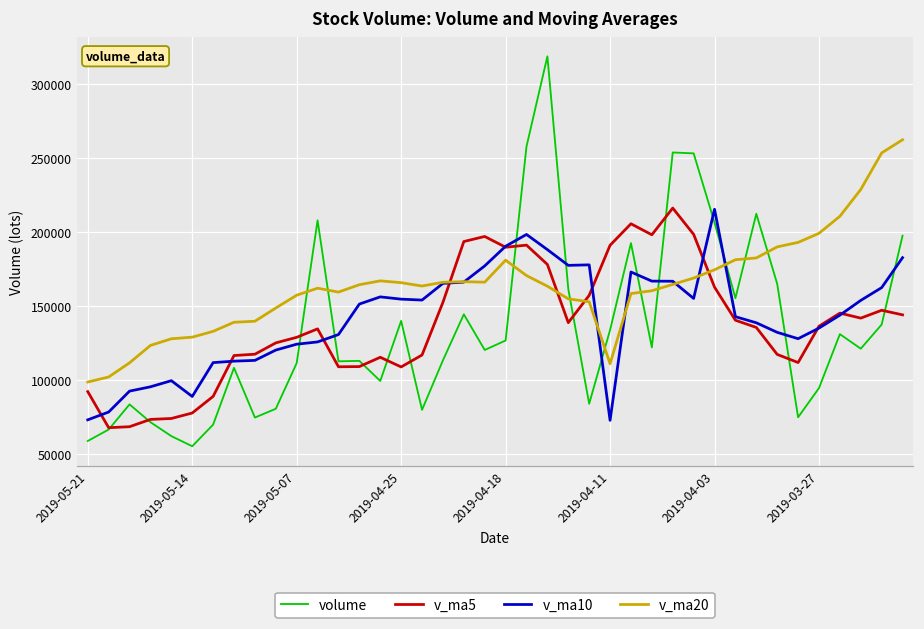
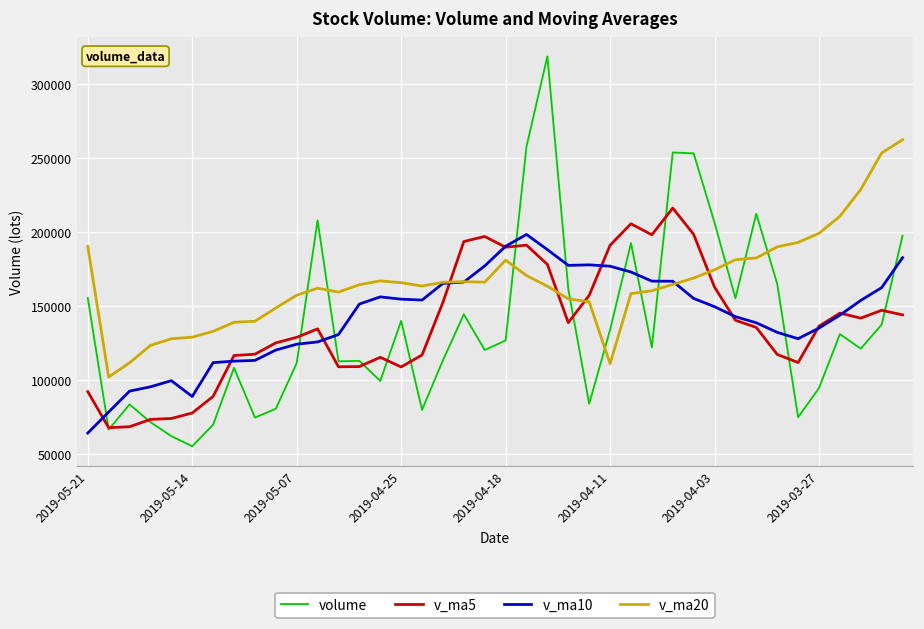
volume, 2019-05-21: 59000 -> 156000
v_ma10, 2019-05-21: 73000 -> 64000
v_ma20, 2019-05-21: 99000 -> 190000
v_ma10, 2019-04-11: 73000 -> 177000
v_ma10, 2019-04-03: 215000 -> 150000
